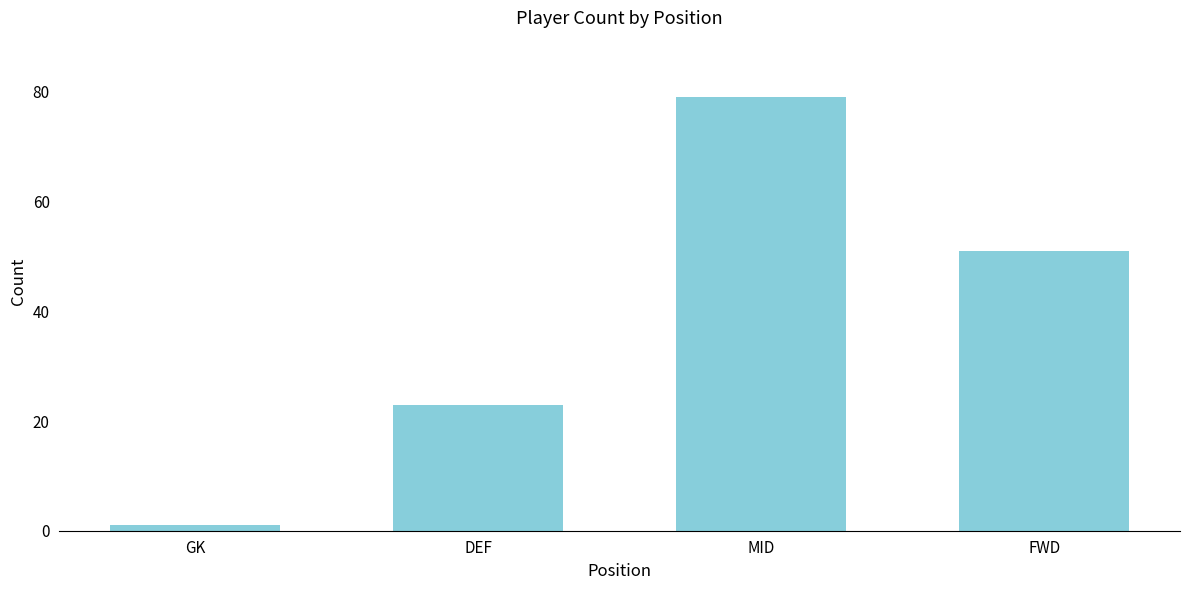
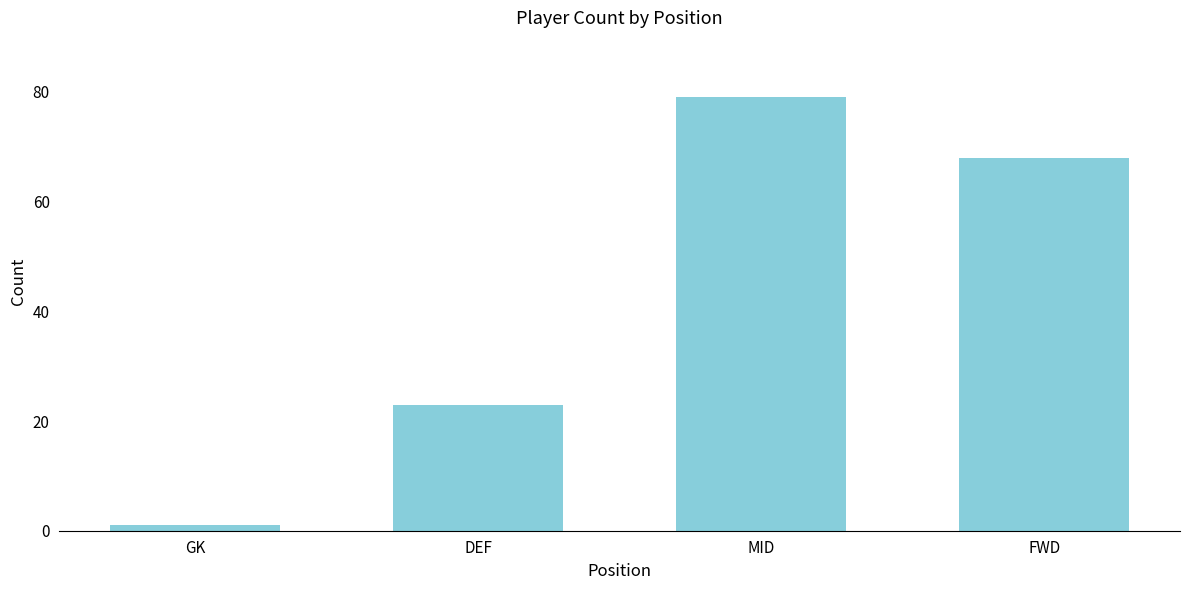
FWD: 51 -> 68
